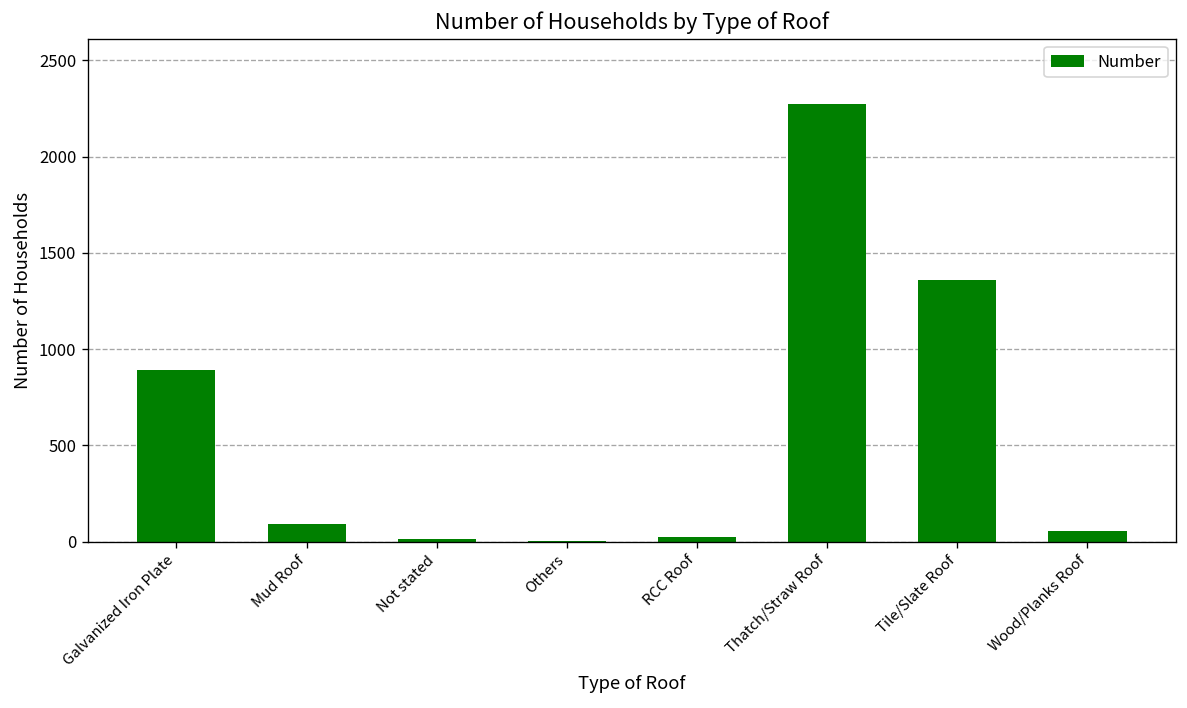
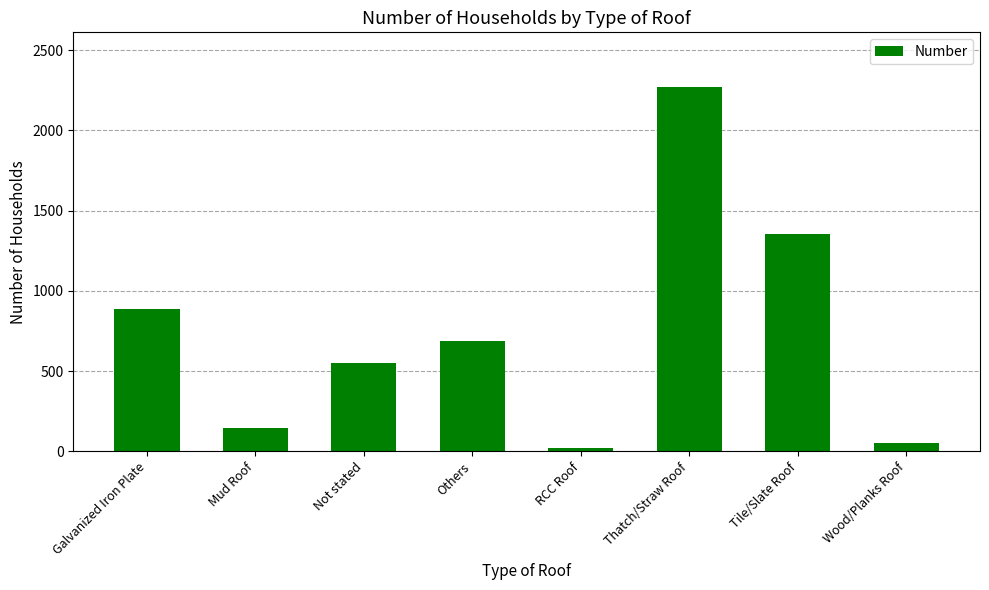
Mud Roof: 90 -> 150
Not stated: 10 -> 550
Others: 0 -> 690
